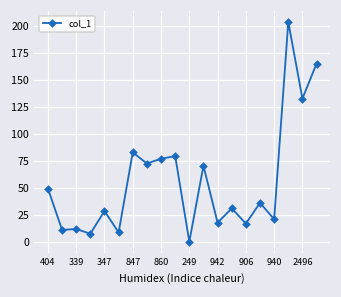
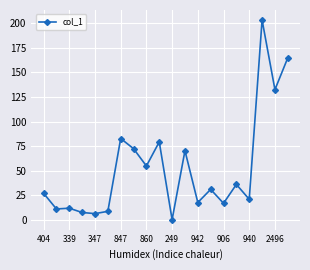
404: 50 -> 30
347: 30 -> 10
860: 80 -> 50
